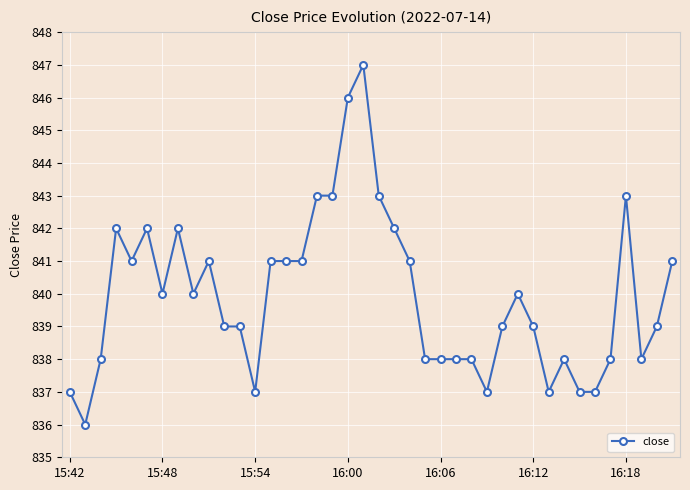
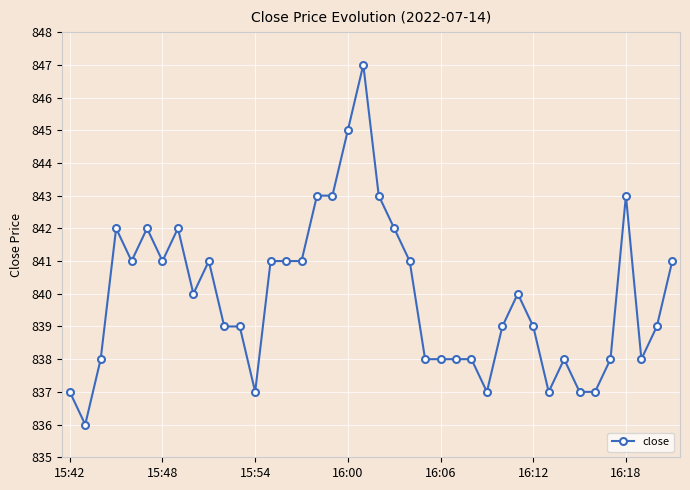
15:48: 840 -> 841
16:00: 846 -> 845
